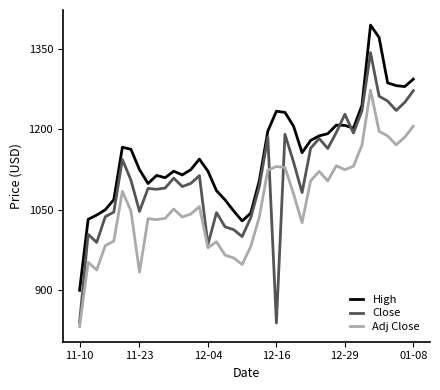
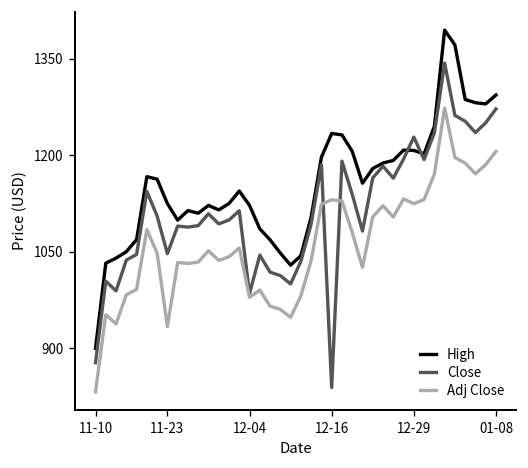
Close, 11-10: 840 -> 880
